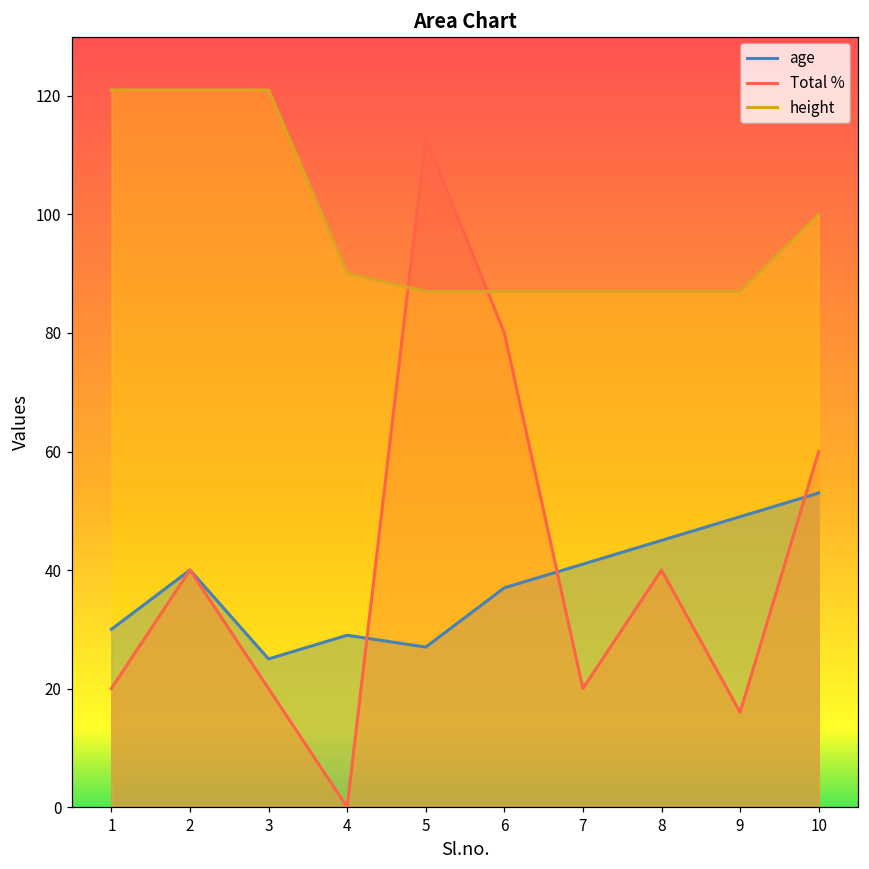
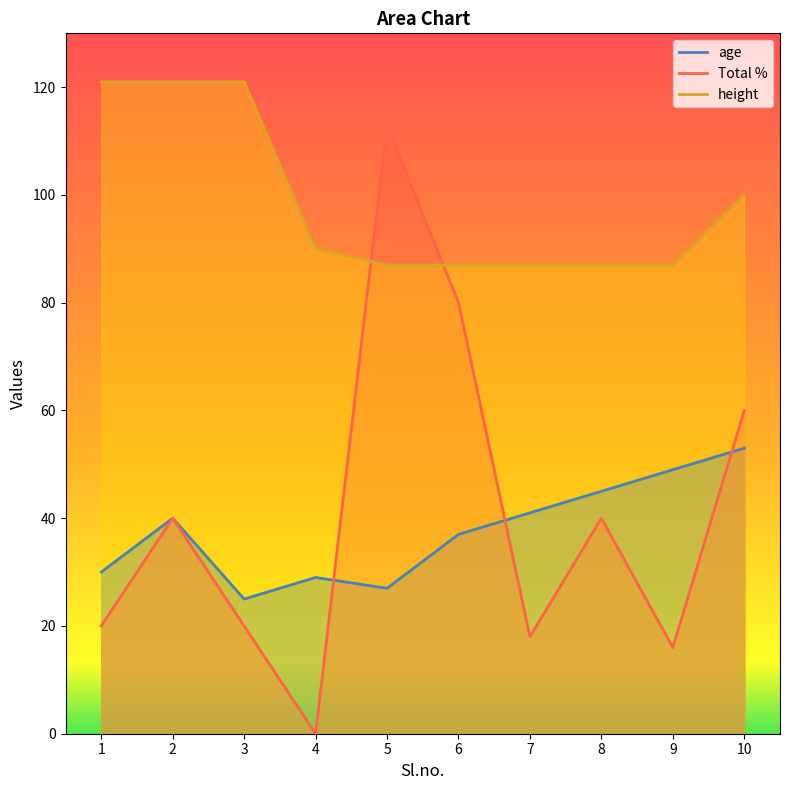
Total %, 7: 20 -> 18
